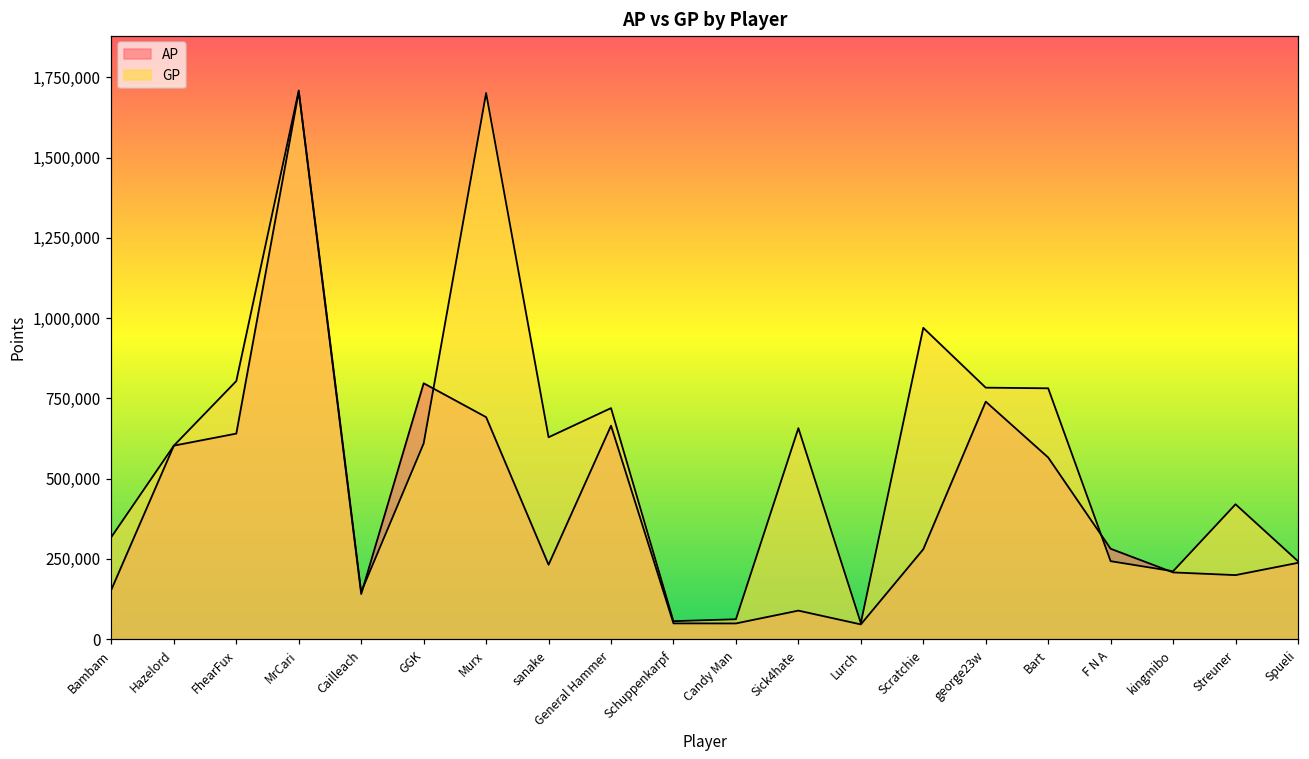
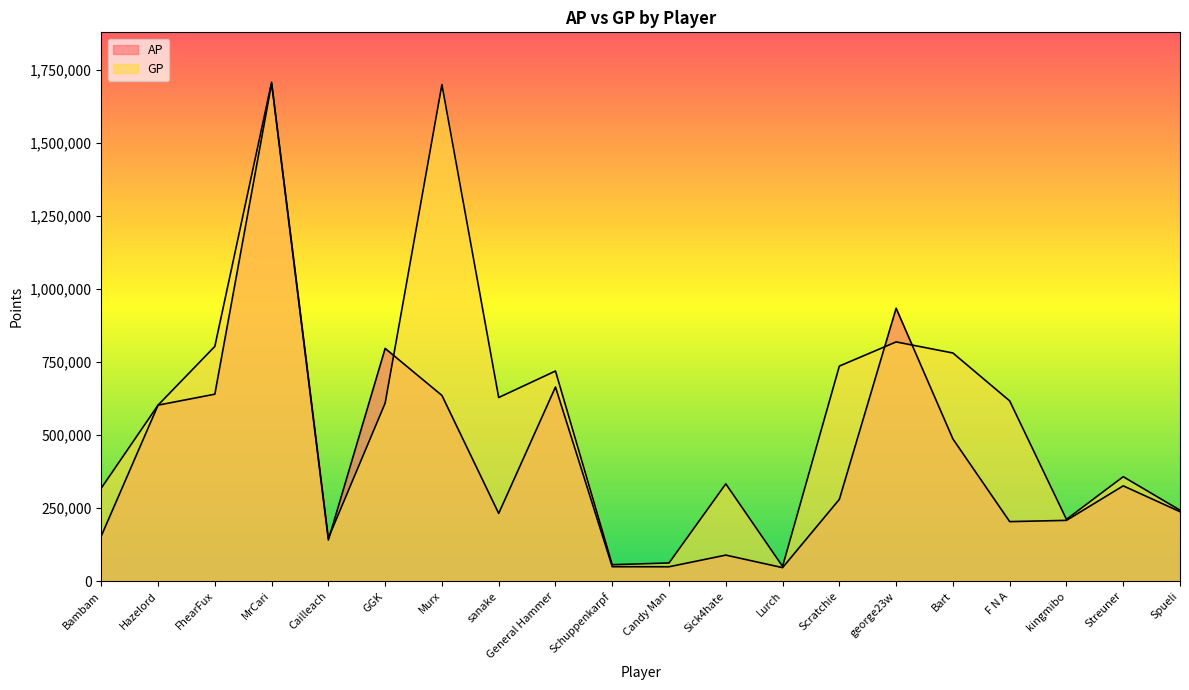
AP, Murx: 690,000 -> 640,000
GP, Sick4hate: 660,000 -> 330,000
GP, Scratchie: 970,000 -> 740,000
AP, george23w: 740,000 -> 930,000
GP, george23w: 780,000 -> 820,000
AP, Bart: 570,000 -> 490,000
AP, F N A: 280,000 -> 200,000
GP, F N A: 240,000 -> 620,000
AP, Streuner: 200,000 -> 330,000
GP, Streuner: 420,000 -> 360,000
